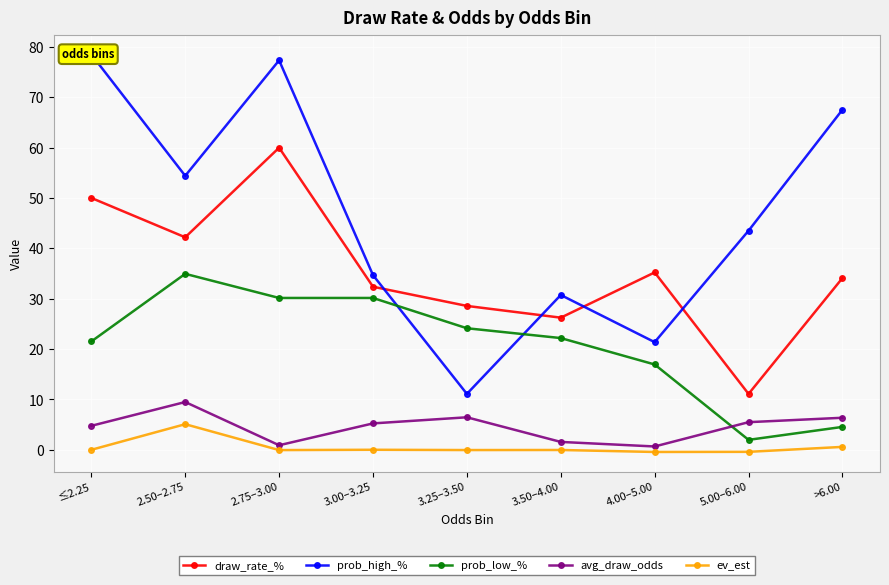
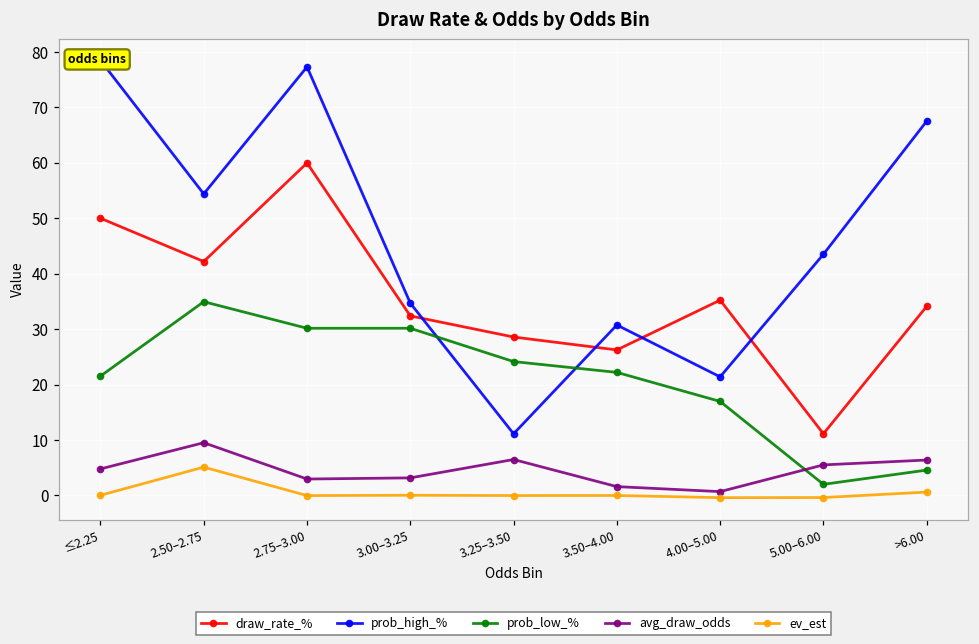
avg_draw_odds, 2.75–3.00: 1 -> 3
avg_draw_odds, 3.00–3.25: 5 -> 3
